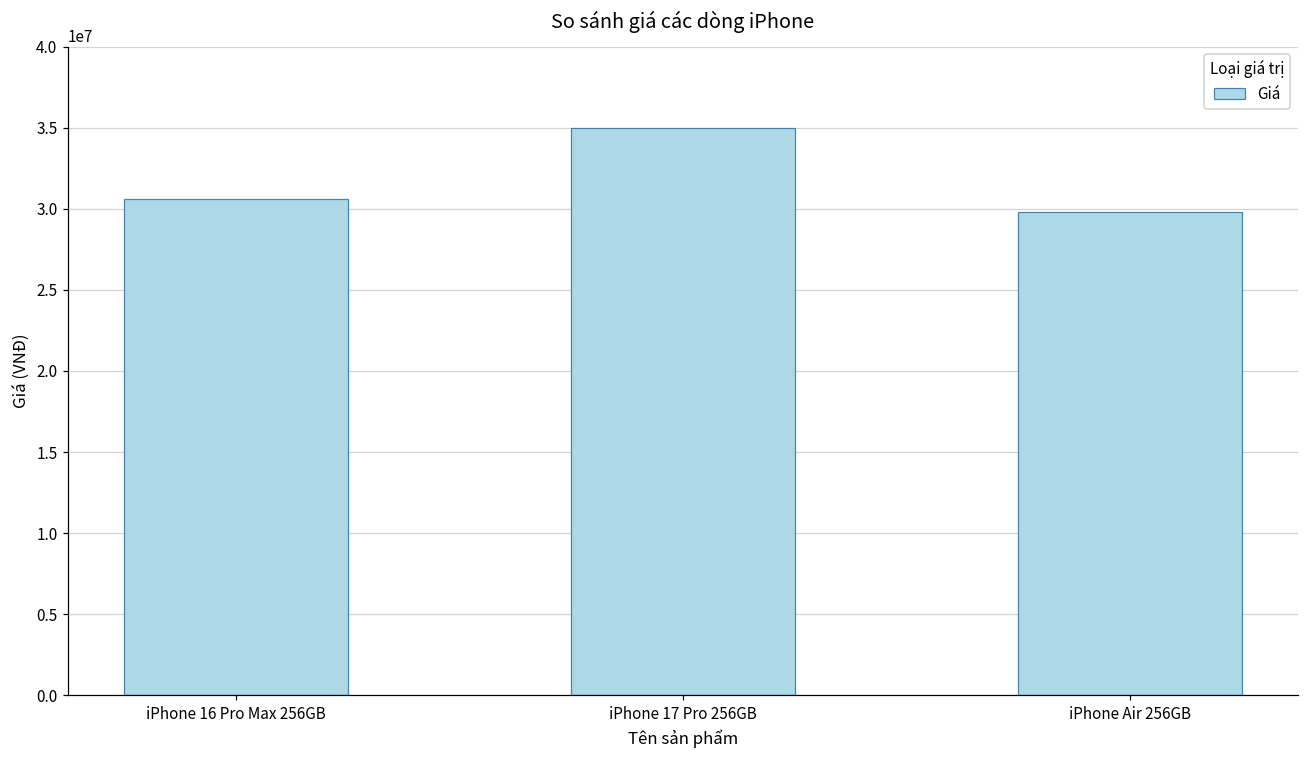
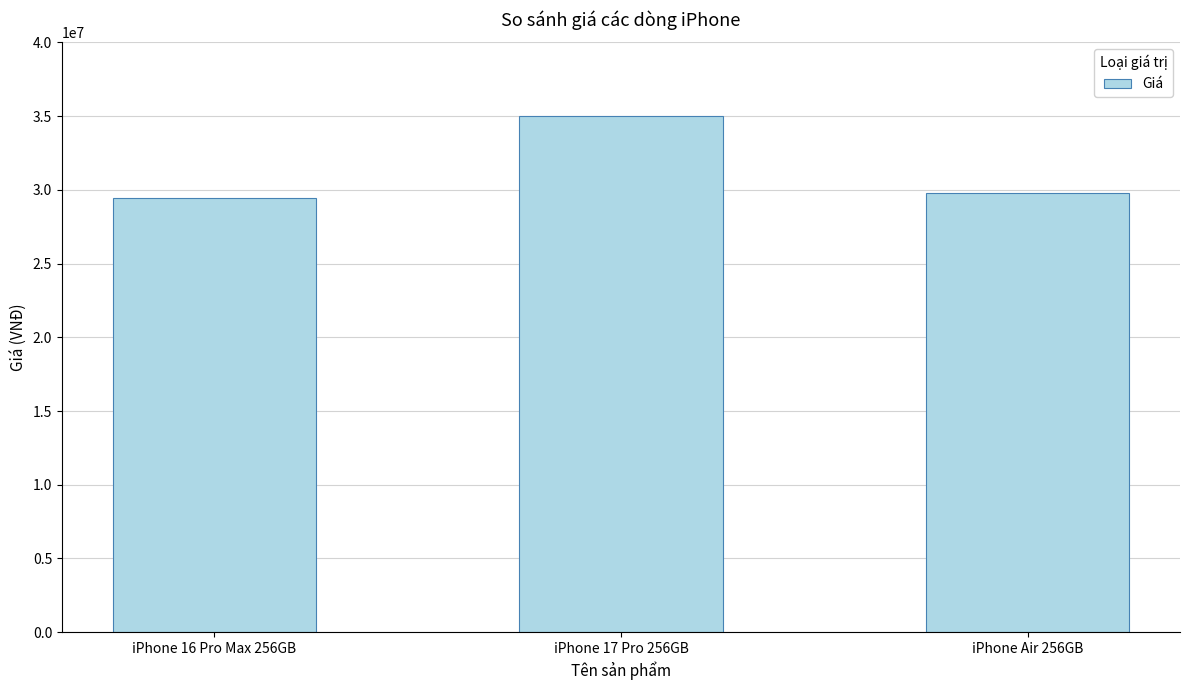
iPhone 16 Pro Max 256GB: 30600000 -> 29500000
